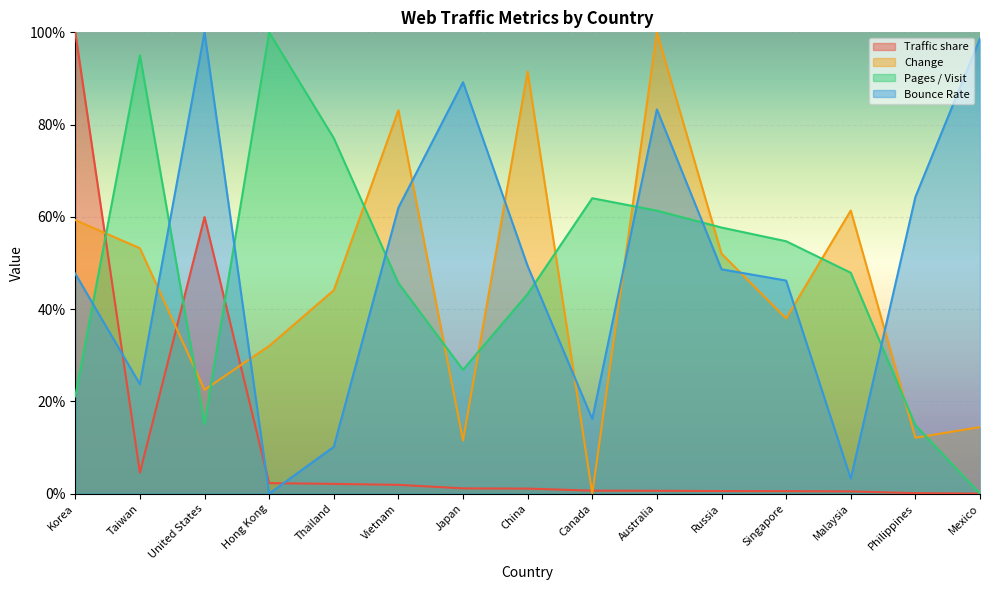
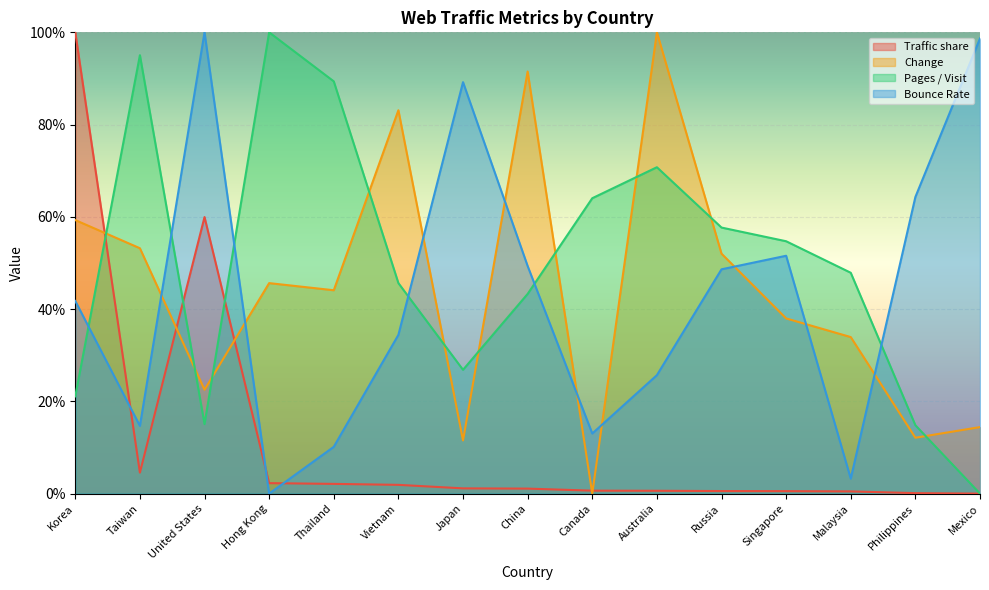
Bounce Rate, Korea: 48% -> 42%
Bounce Rate, Taiwan: 24% -> 15%
Change, Hong Kong: 32% -> 46%
Pages / Visit, Thailand: 77% -> 89%
Bounce Rate, Vietnam: 62% -> 34%
Bounce Rate, Canada: 16% -> 13%
Pages / Visit, Australia: 61% -> 71%
Bounce Rate, Australia: 83% -> 26%
Bounce Rate, Singapore: 46% -> 52%
Change, Malaysia: 61% -> 34%
